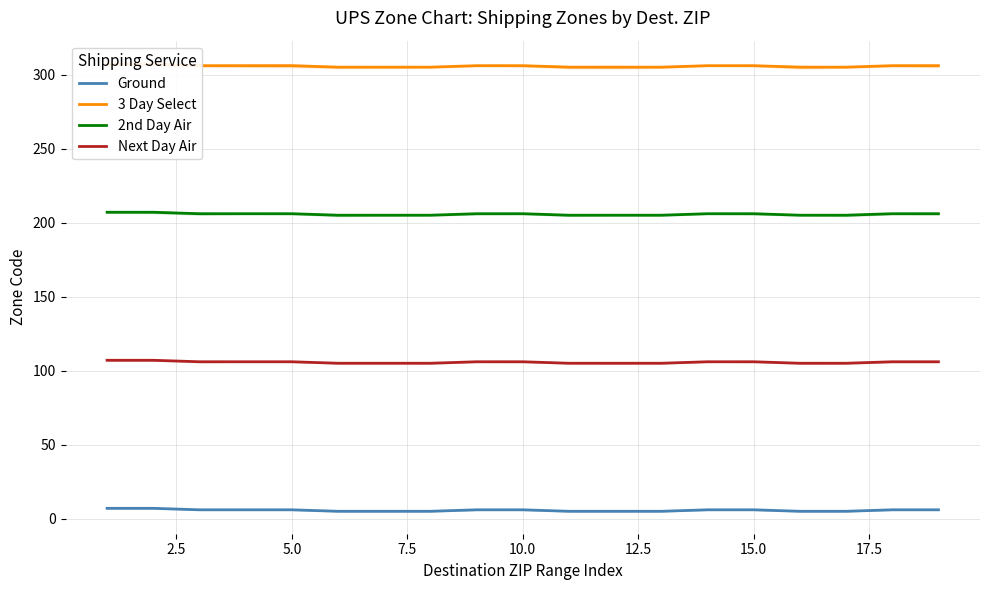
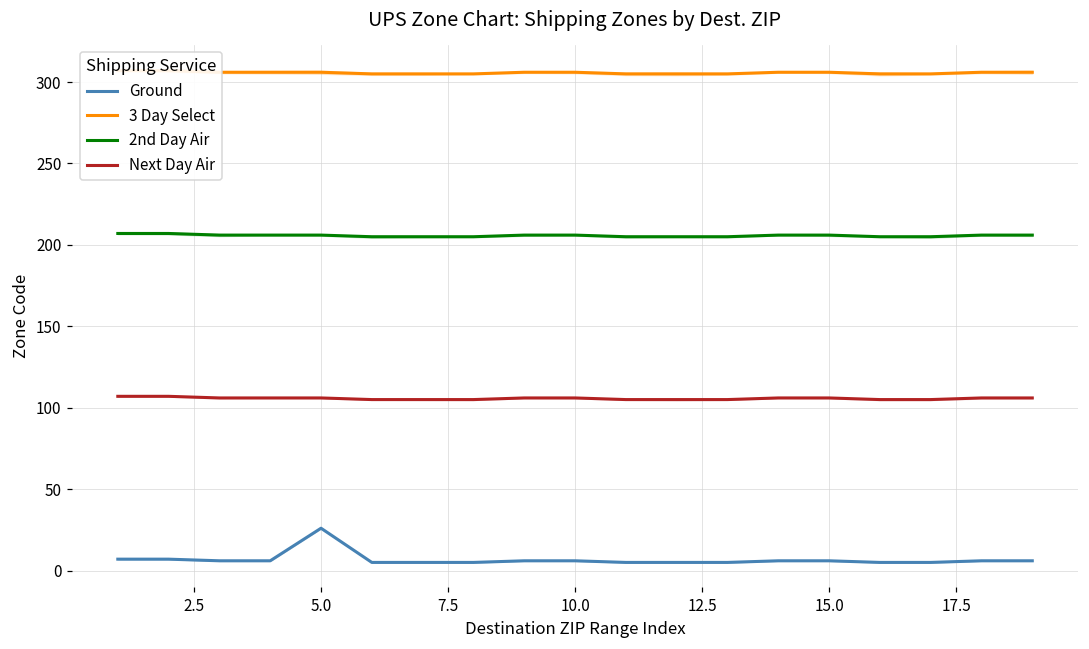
Ground, 5.0: 6 -> 26
